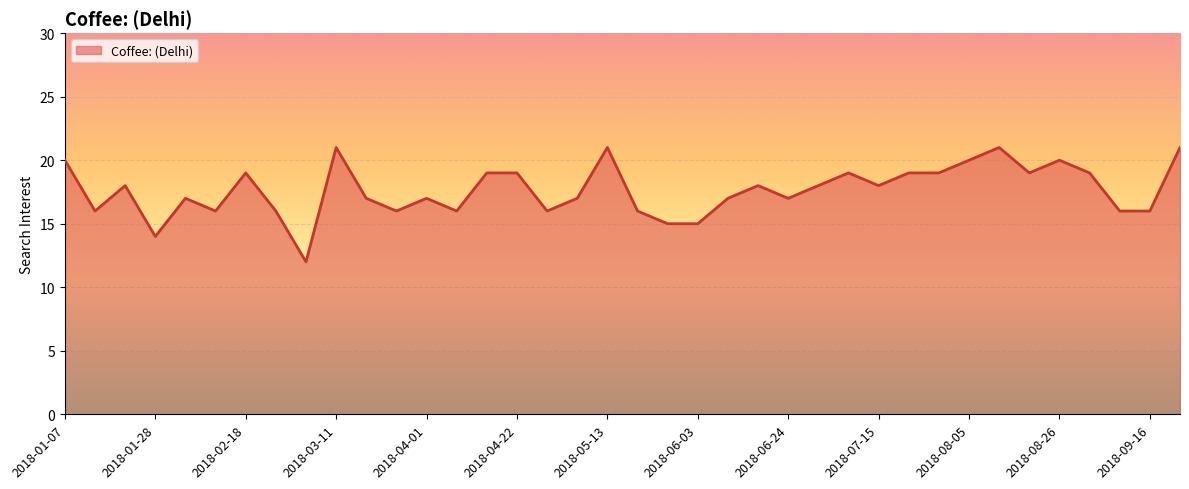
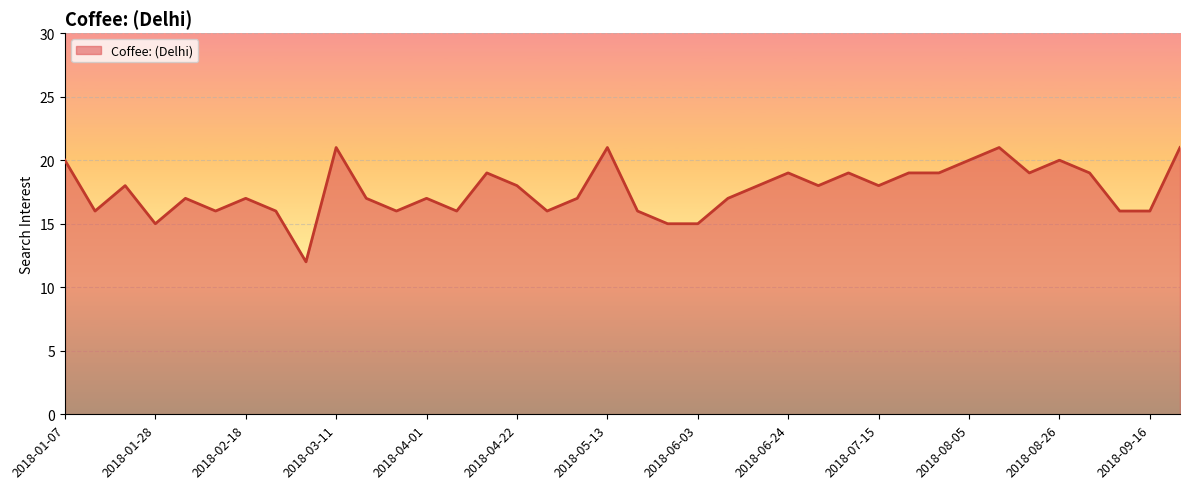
2018-01-28: 14 -> 15
2018-02-18: 19 -> 17
2018-04-22: 19 -> 18
2018-06-24: 17 -> 19
